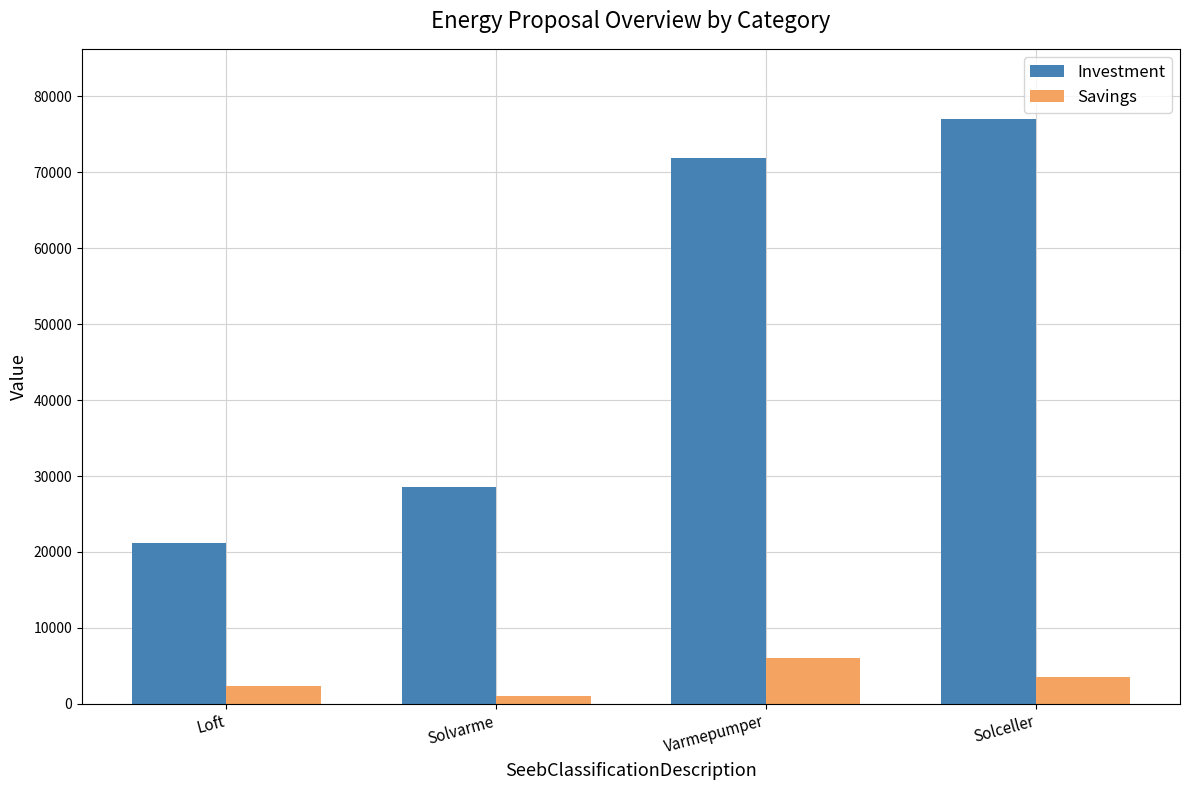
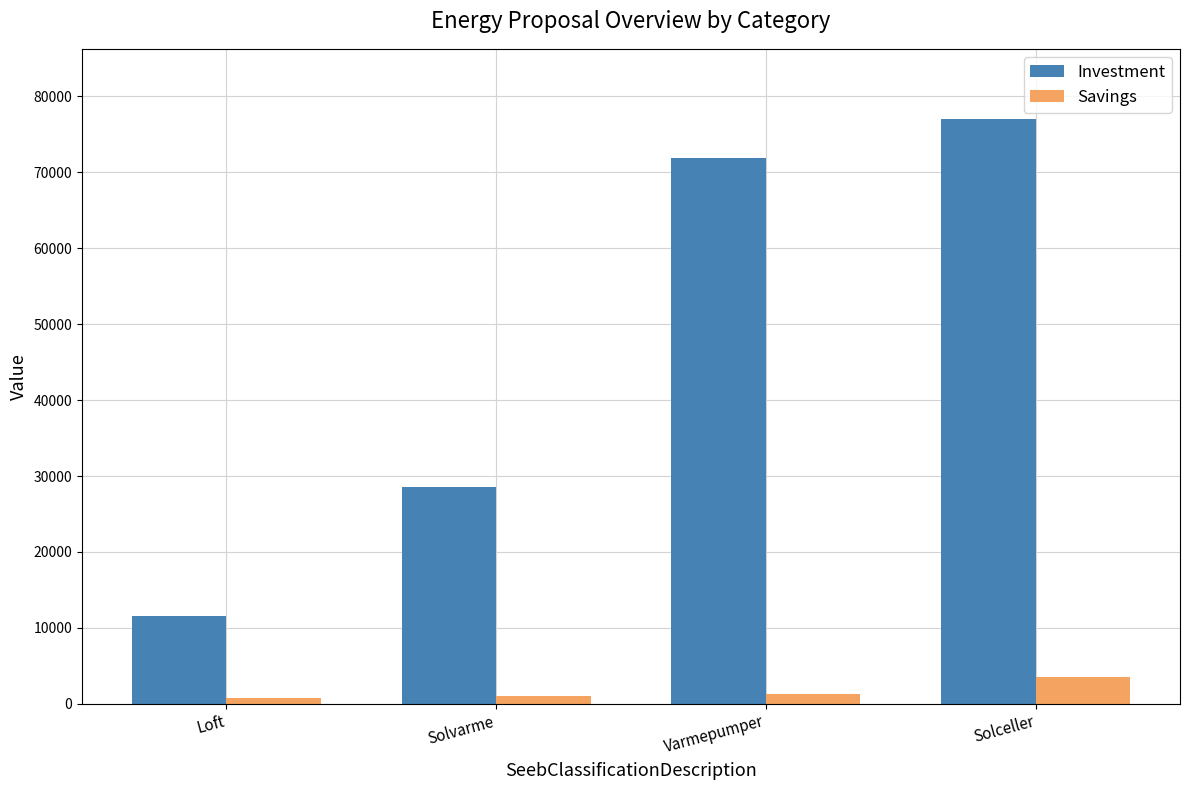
Investment, Loft: 21000 -> 12000
Savings, Loft: 2000 -> 1000
Savings, Varmepumper: 6000 -> 1000
